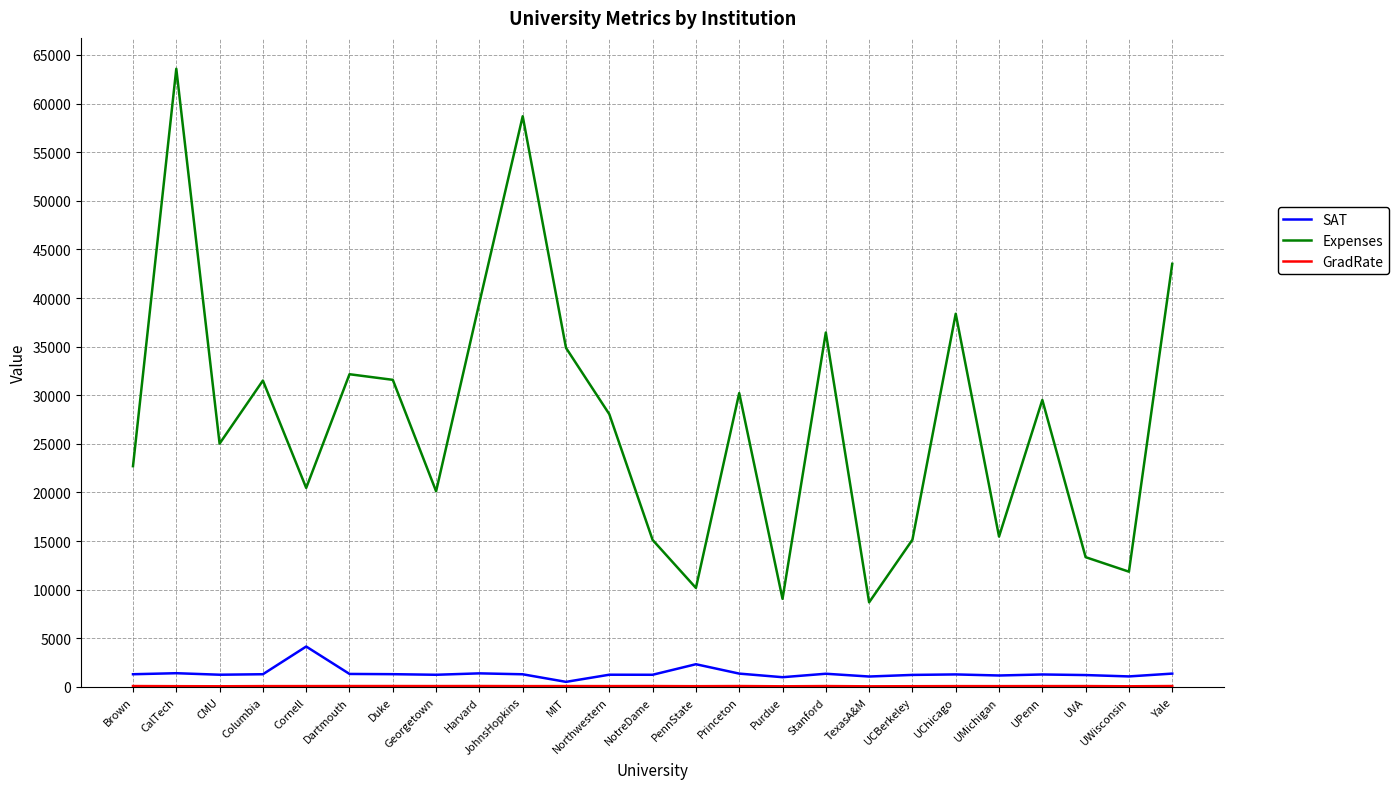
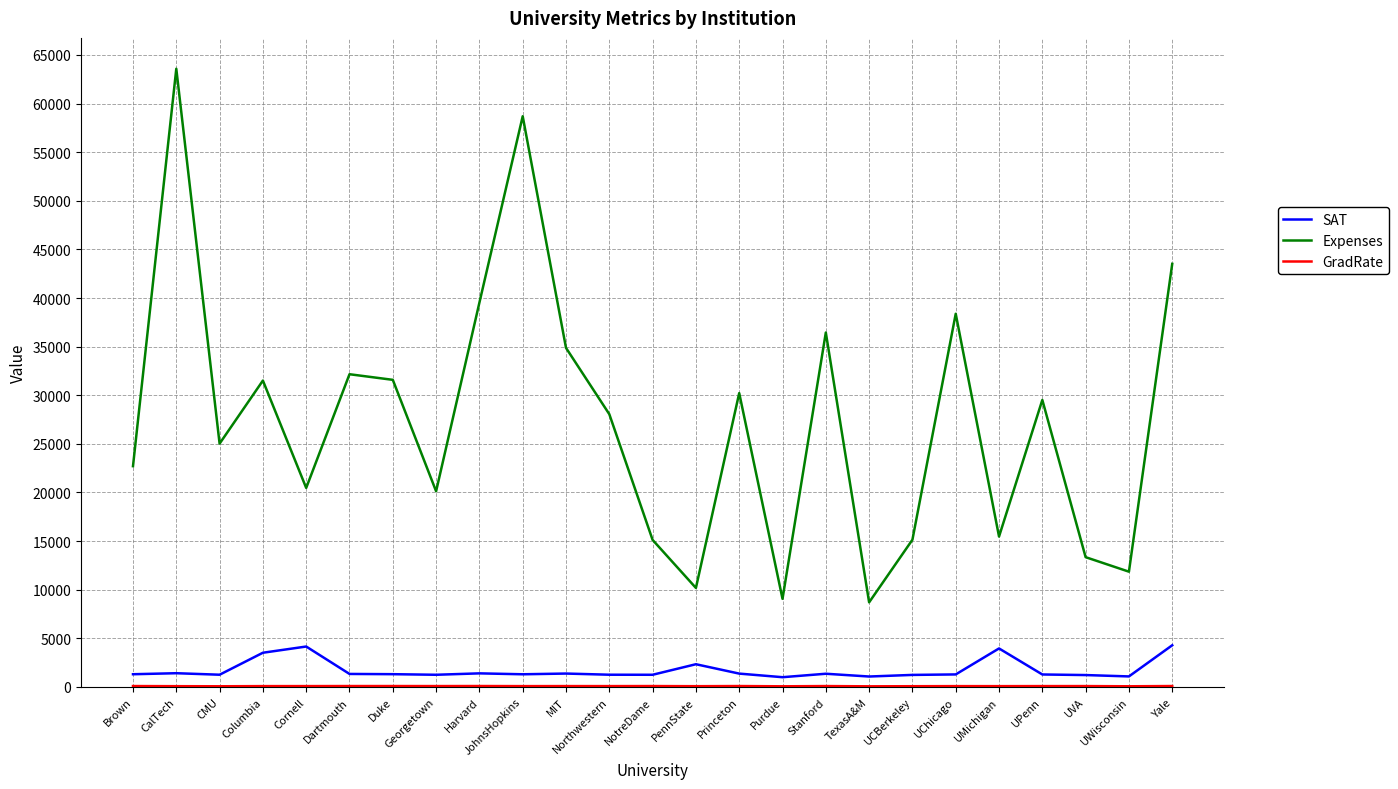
SAT, Columbia: 1000 -> 4000
SAT, MIT: 500 -> 1400
SAT, UMichigan: 1000 -> 4000
SAT, Yale: 1000 -> 4000
